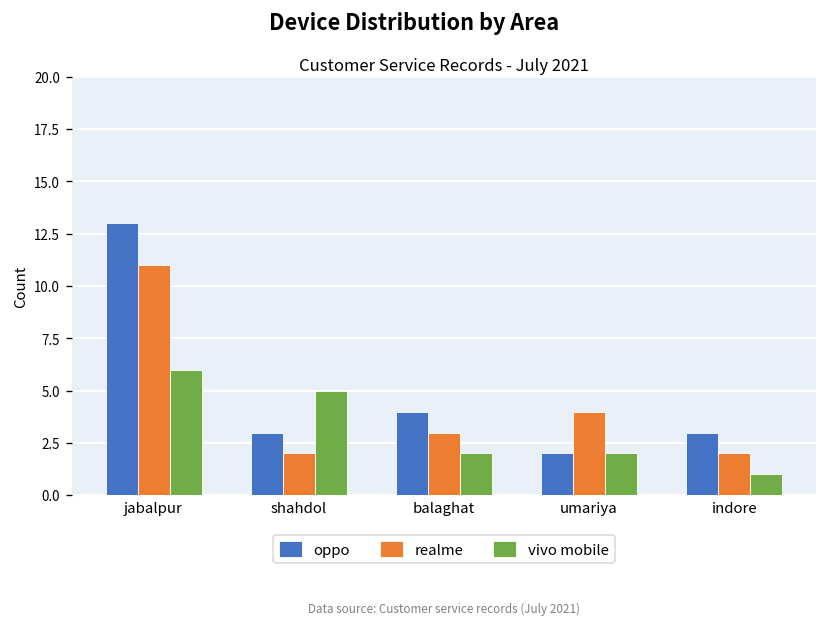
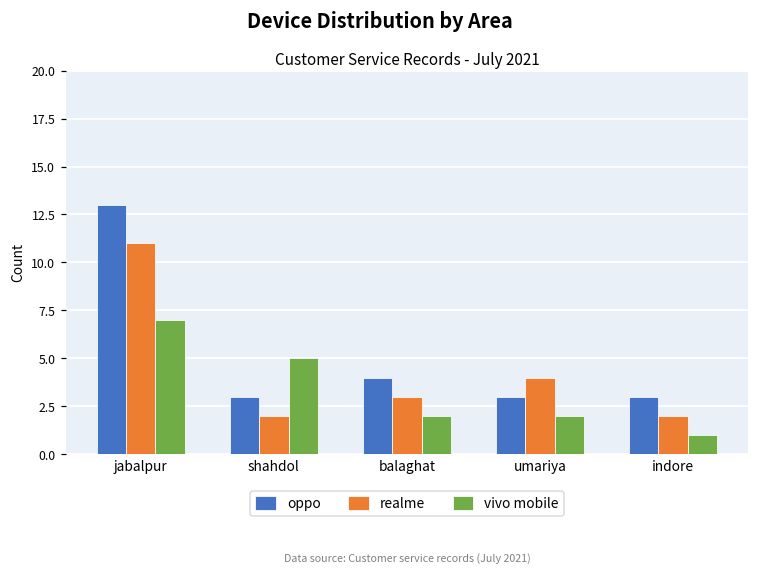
vivo mobile, jabalpur: 6 -> 7
oppo, umariya: 2 -> 3
